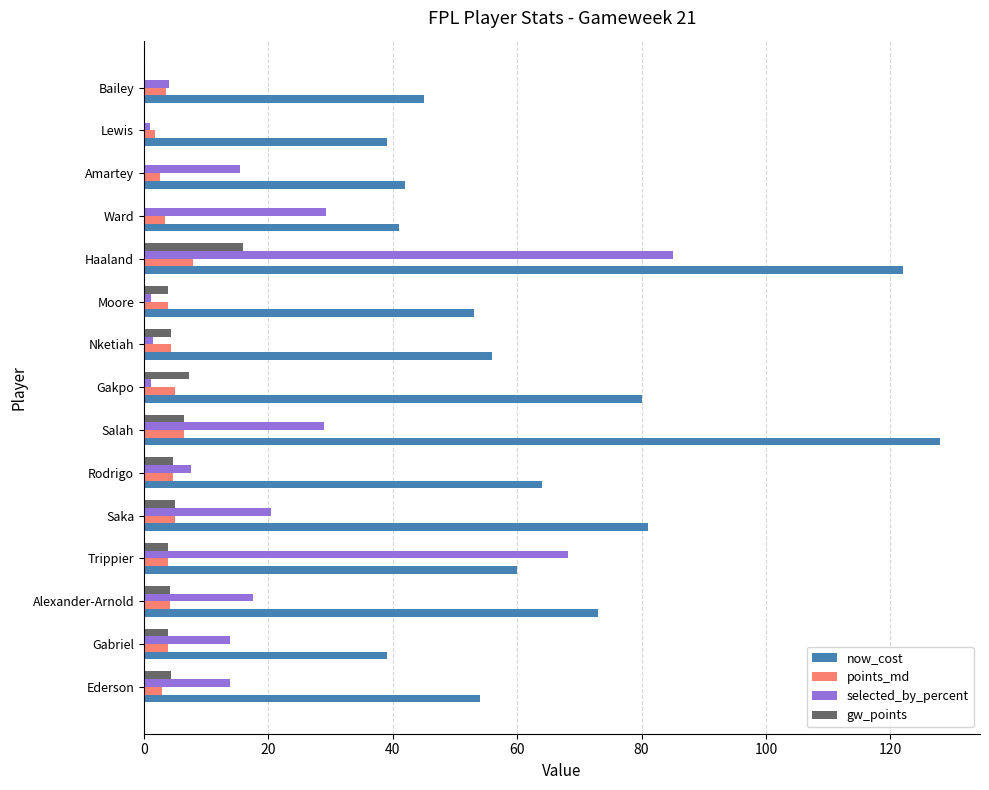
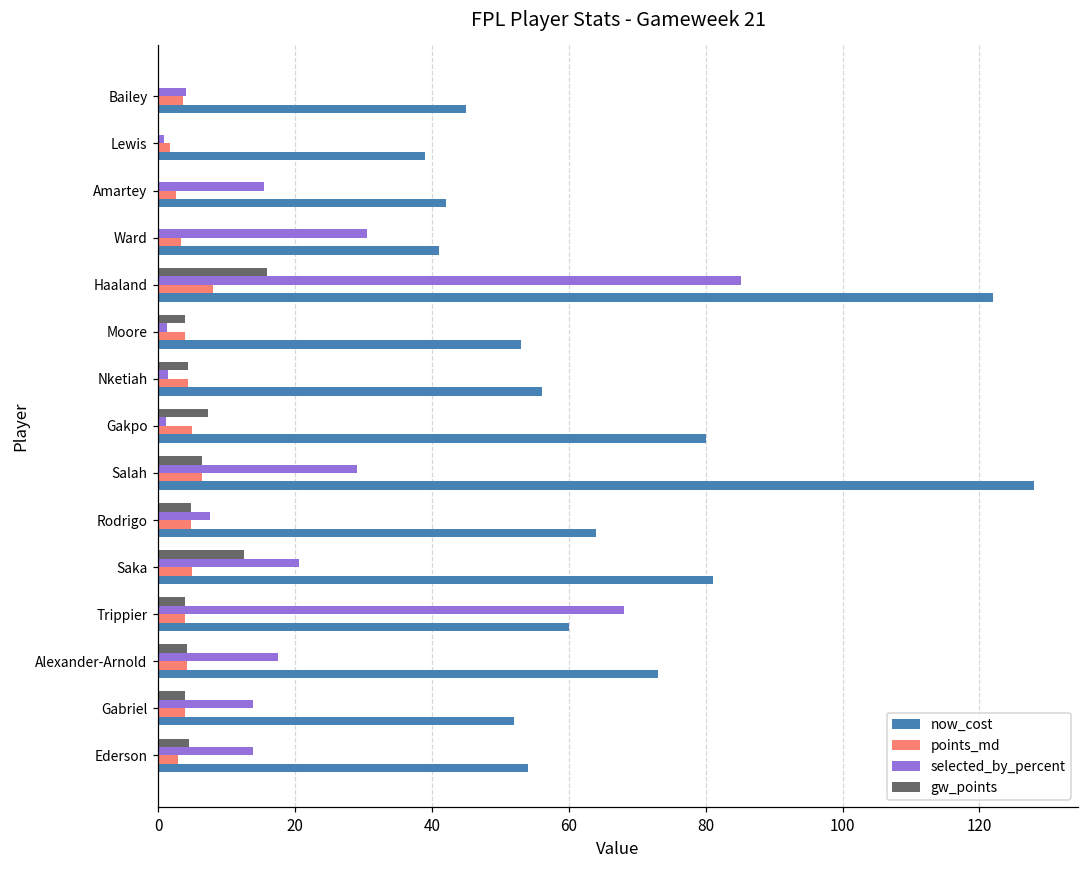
selected_by_percent, Ward: 29 -> 31
gw_points, Saka: 5 -> 12
now_cost, Gabriel: 39 -> 52
